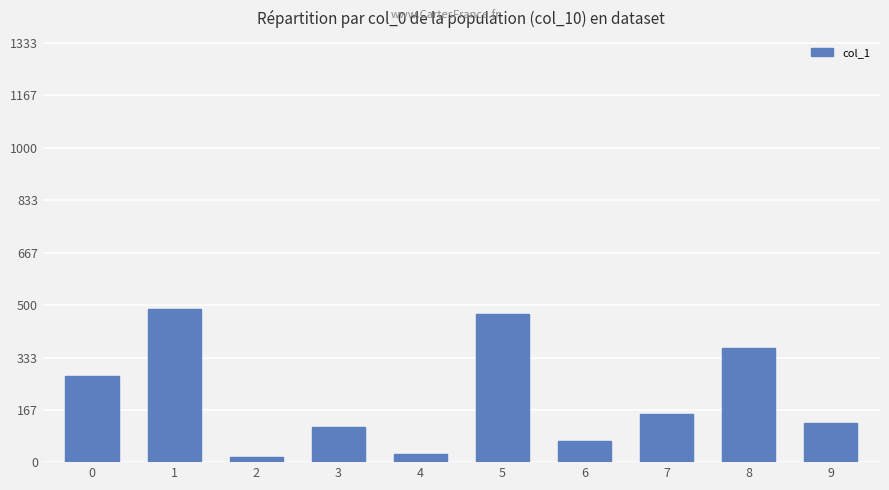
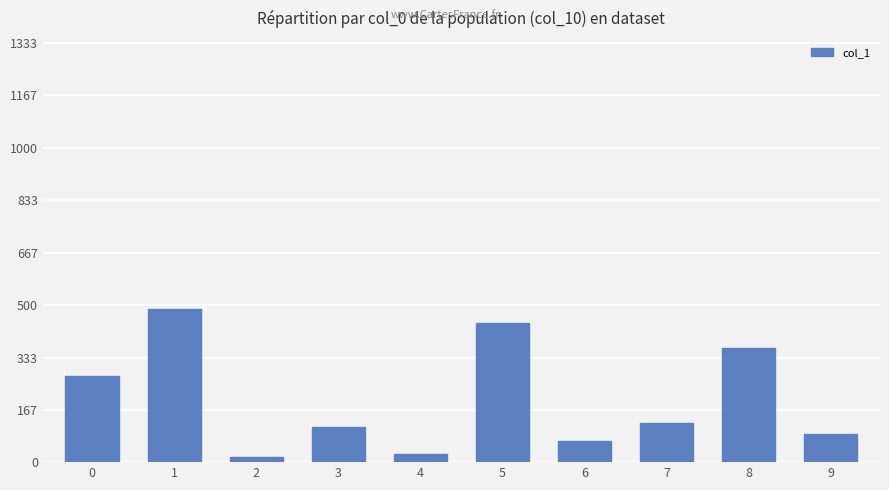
5: 470 -> 440
7: 150 -> 120
9: 130 -> 90
